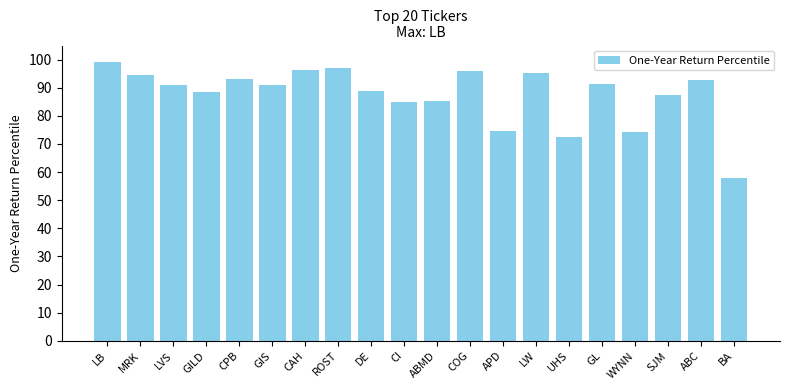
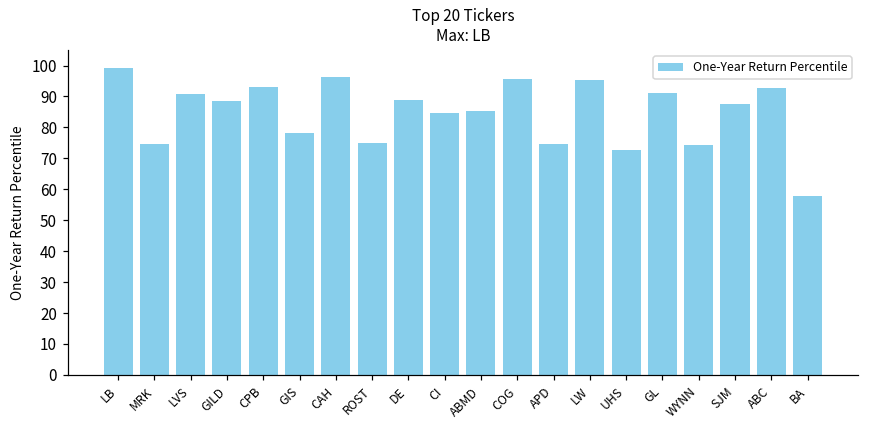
MRK: 94 -> 75
GIS: 91 -> 78
ROST: 97 -> 75
